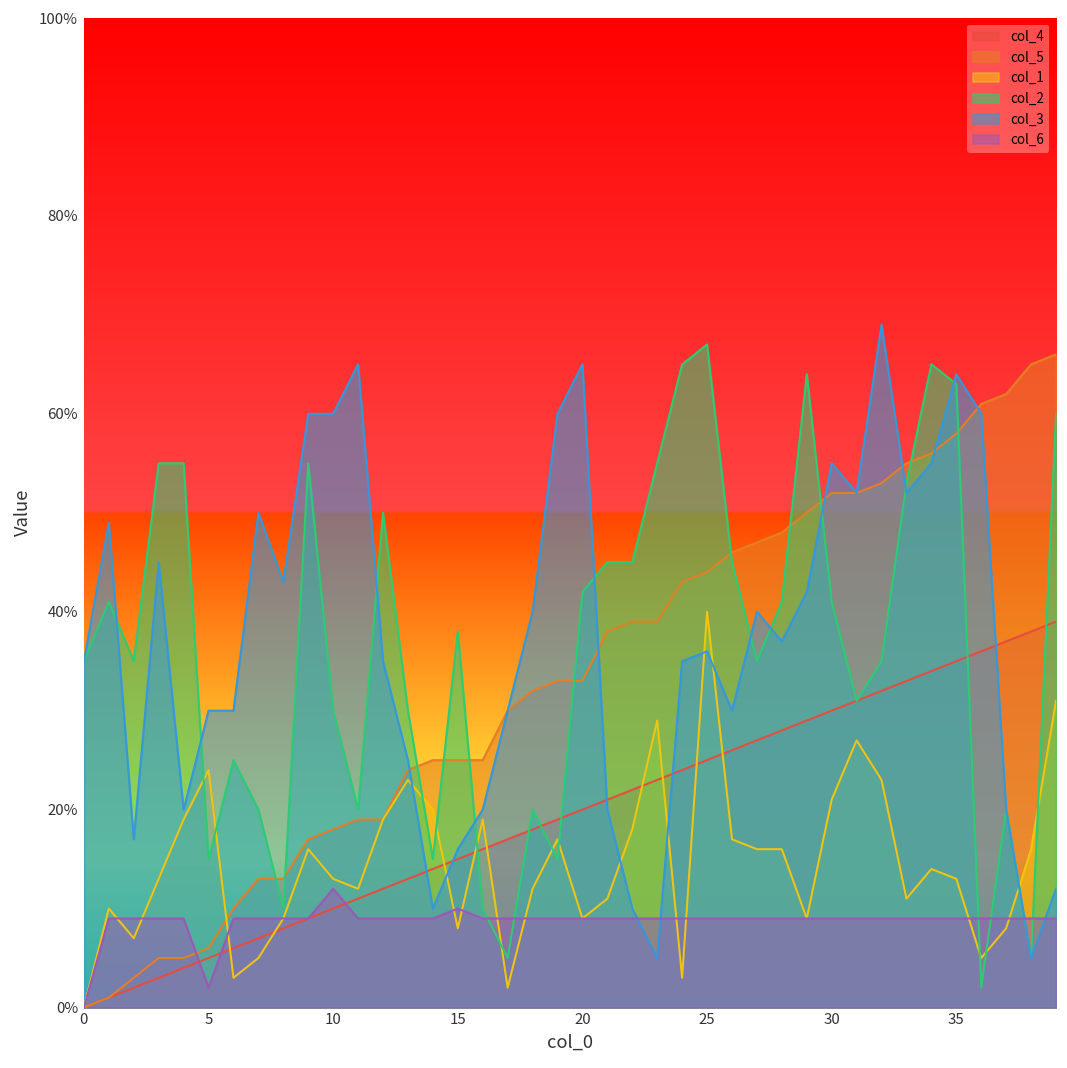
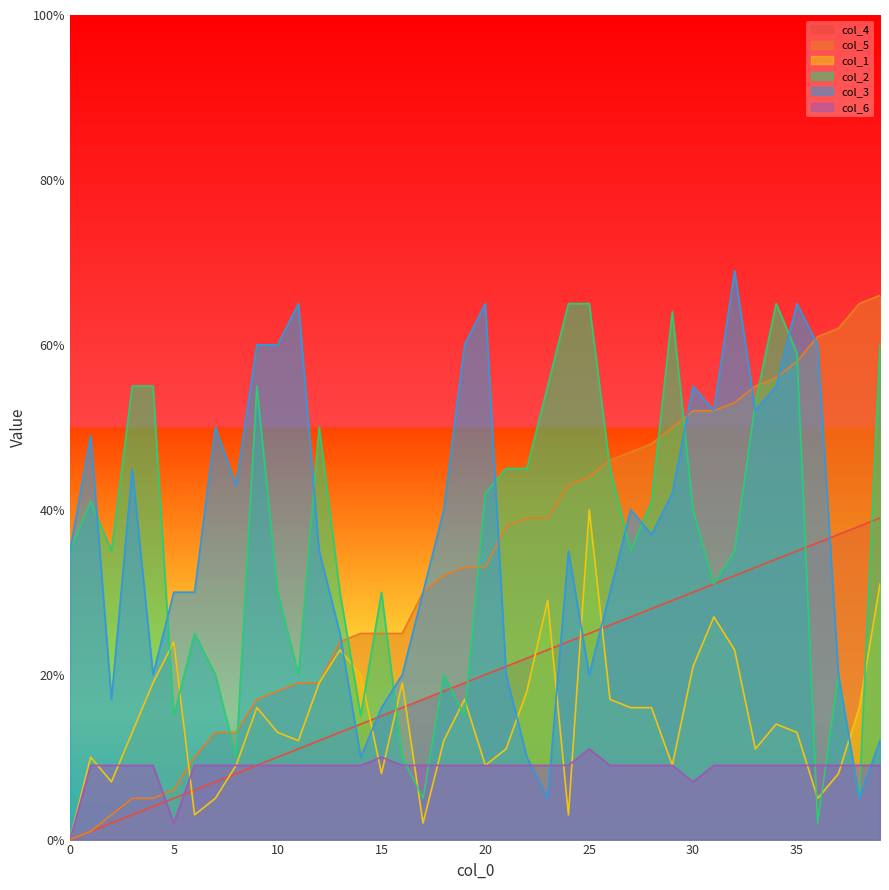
col_6, 10: 12% -> 9%
col_2, 15: 38% -> 30%
col_2, 25: 67% -> 65%
col_3, 25: 36% -> 20%
col_6, 25: 9% -> 11%
col_2, 30: 41% -> 40%
col_6, 30: 9% -> 7%
col_2, 35: 63% -> 59%
col_3, 35: 64% -> 65%
